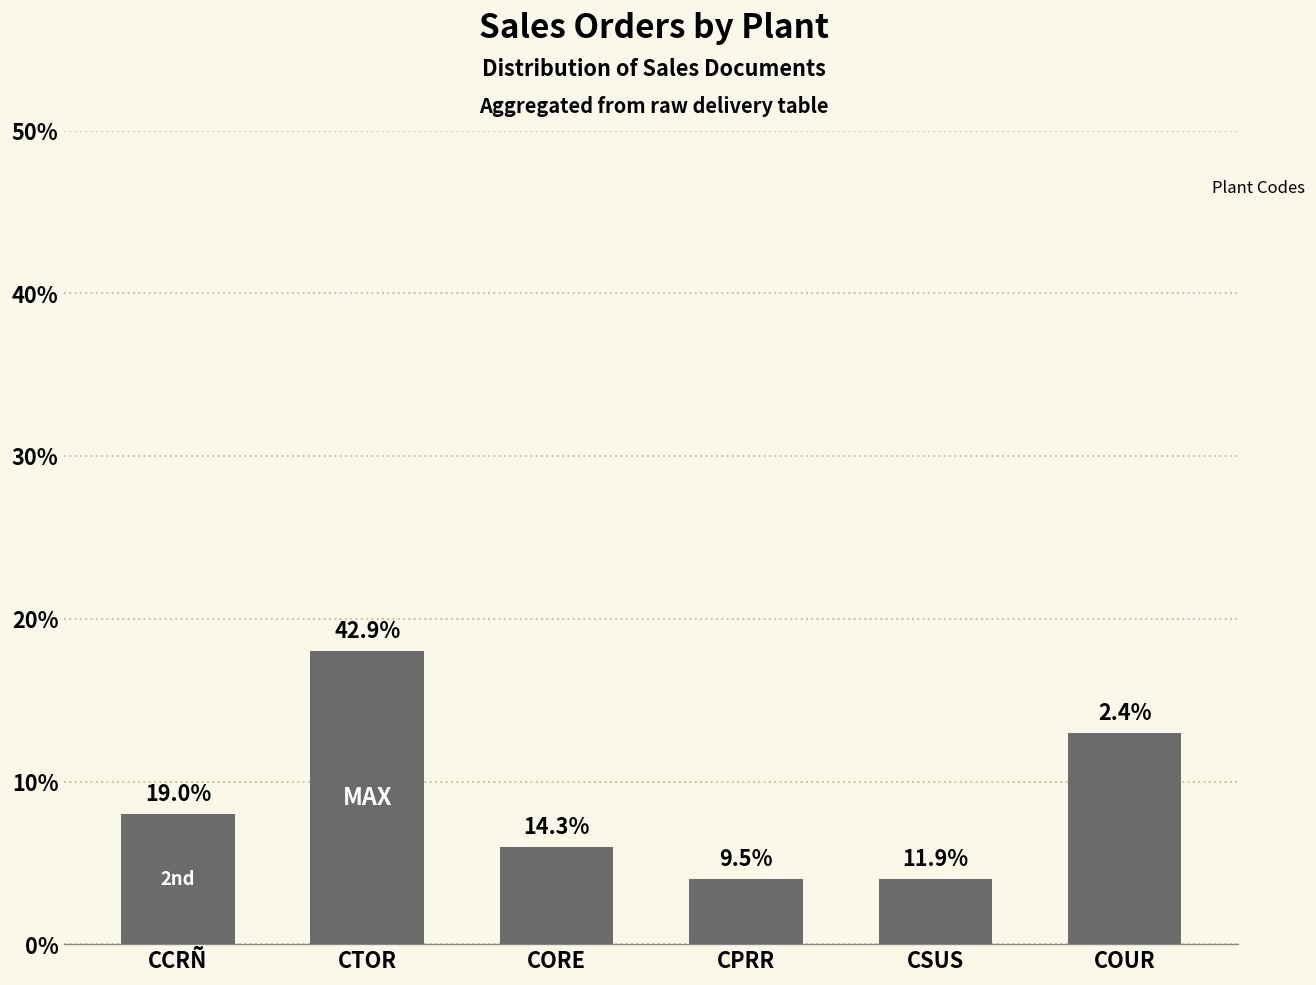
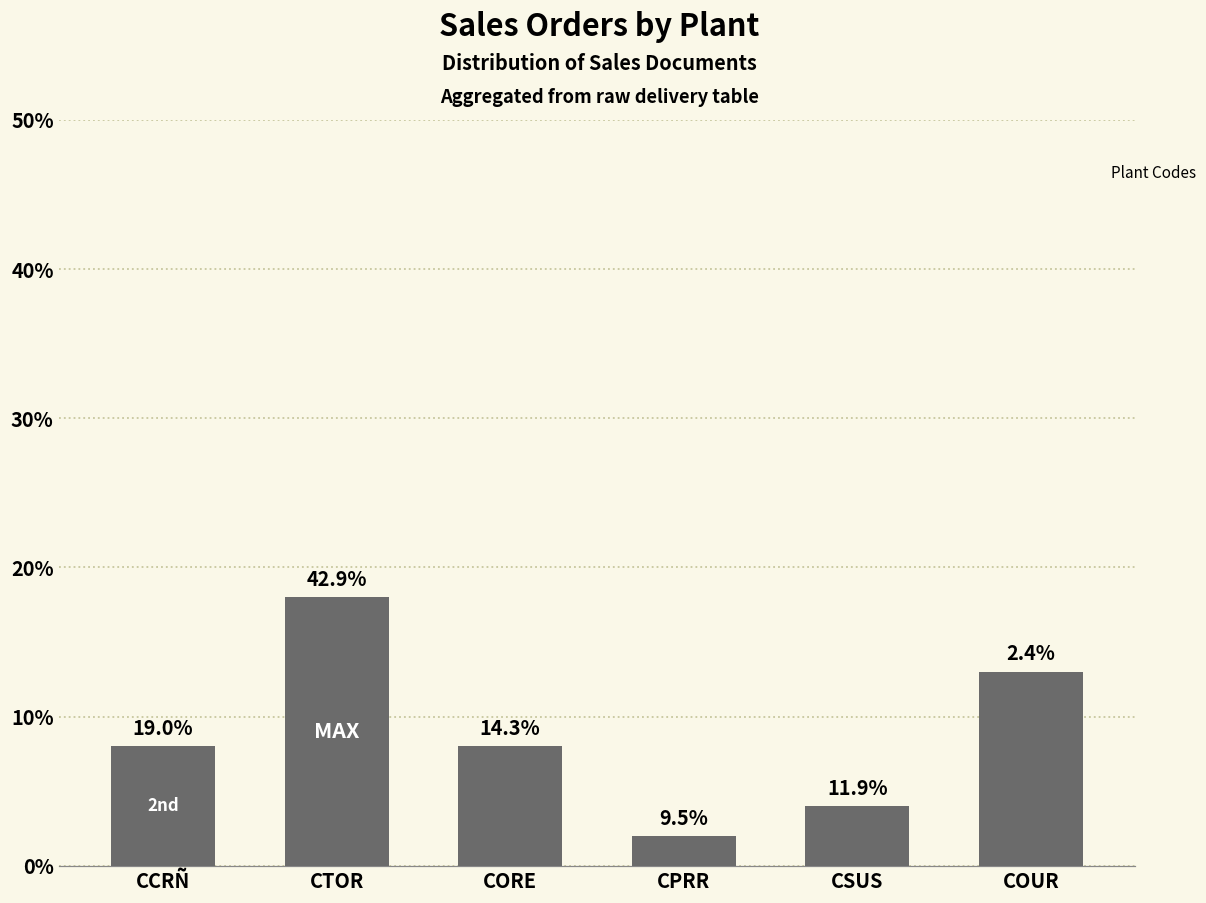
CORE: 6% -> 8%
CPRR: 4% -> 2%
